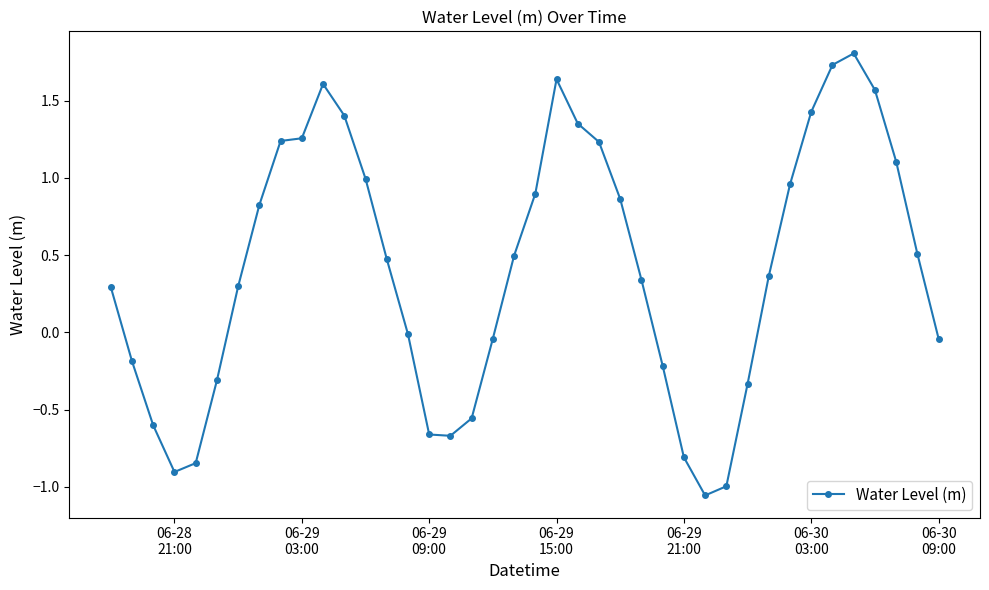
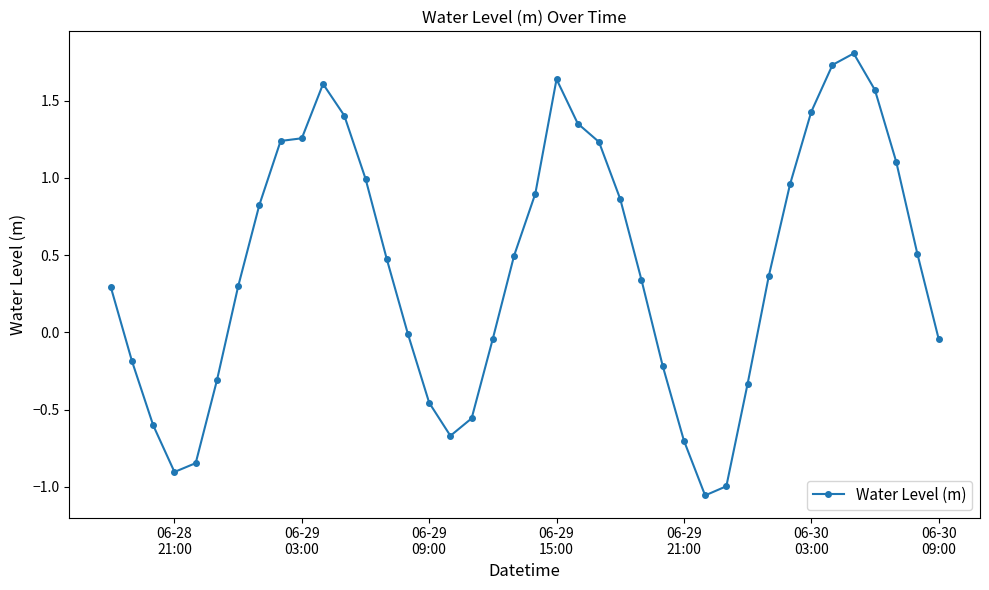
06-29 09:00: -0.66 -> -0.46
06-29 21:00: -0.81 -> -0.70
